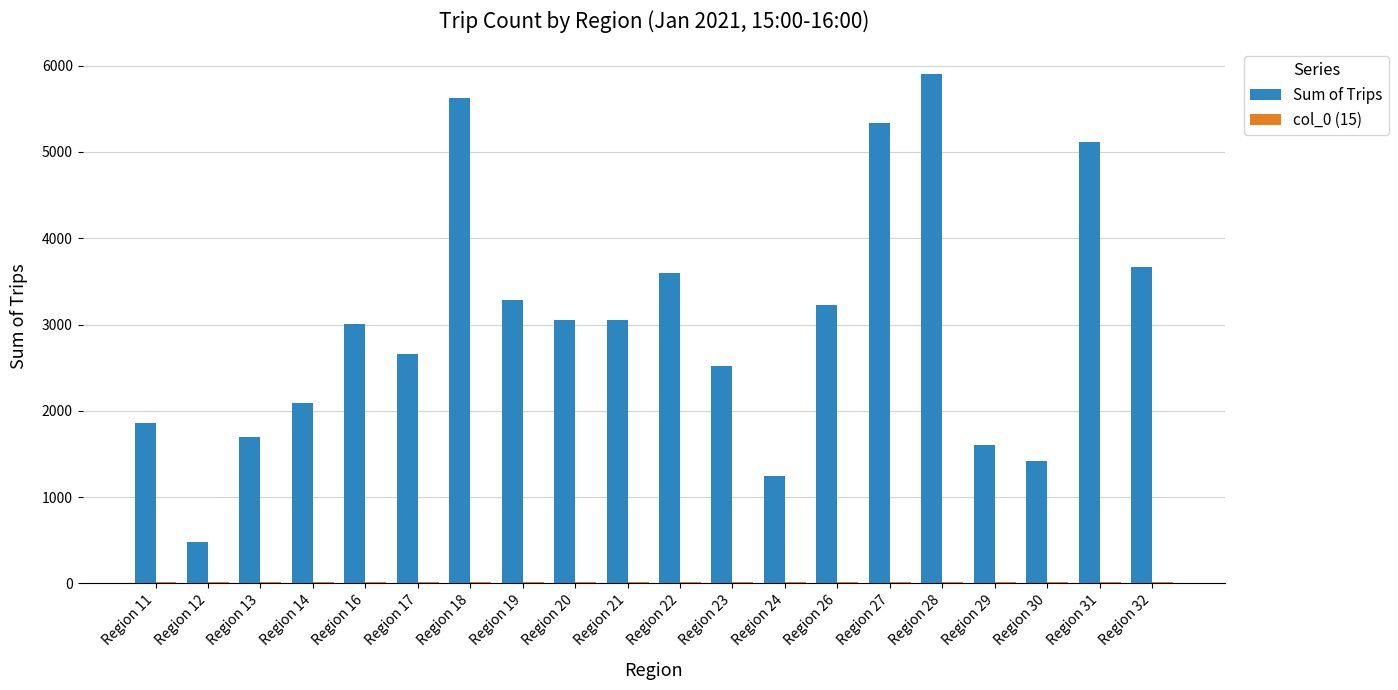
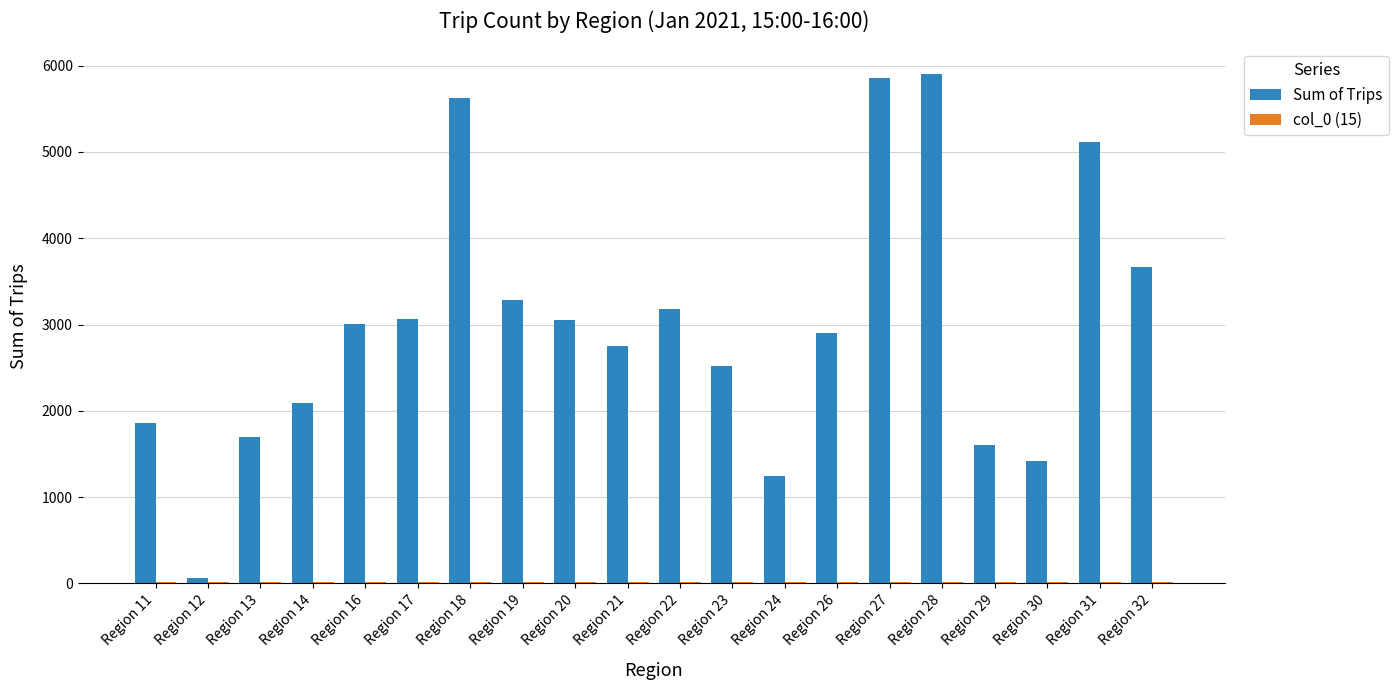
Sum of Trips, Region 12: 500 -> 100
Sum of Trips, Region 17: 2700 -> 3100
Sum of Trips, Region 21: 3100 -> 2700
Sum of Trips, Region 22: 3600 -> 3200
Sum of Trips, Region 26: 3200 -> 2900
Sum of Trips, Region 27: 5300 -> 5900
